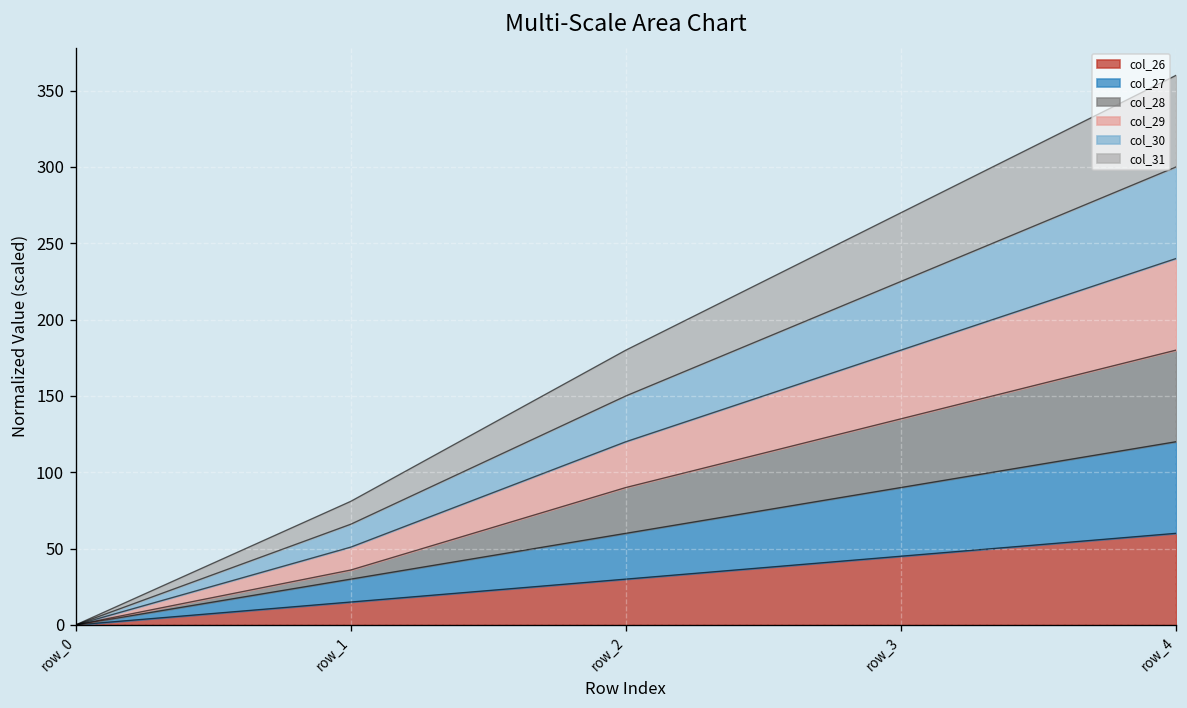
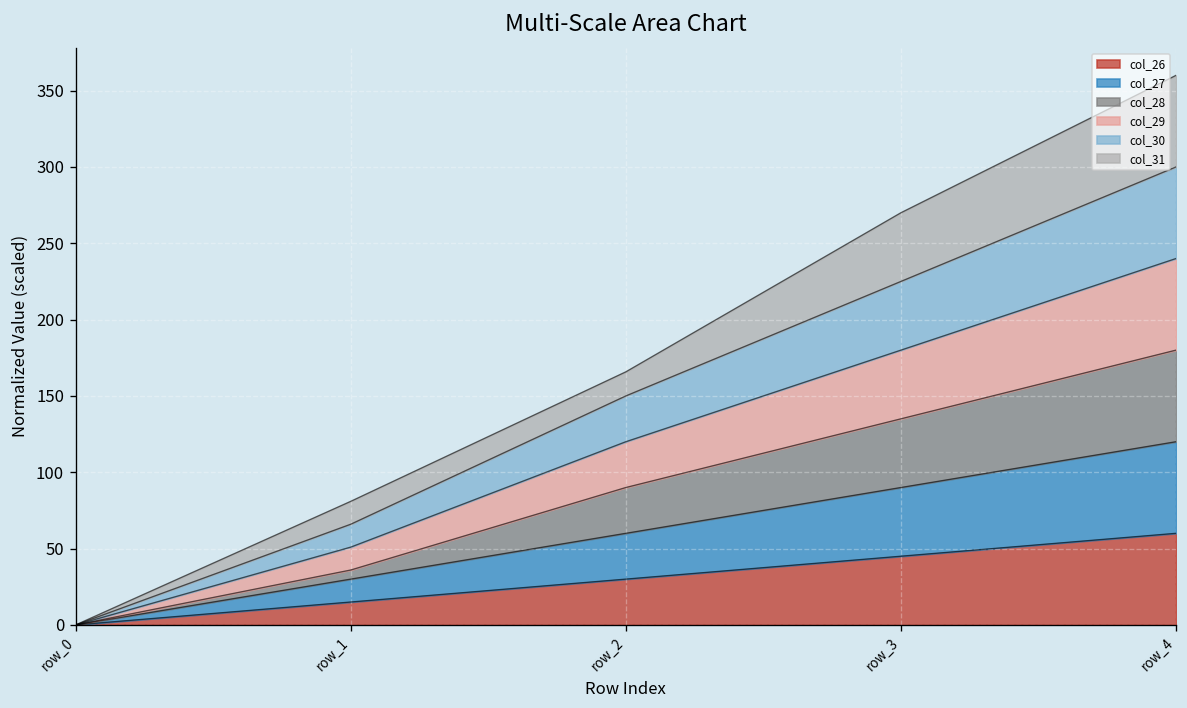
col_31, row_2: 30 -> 16
